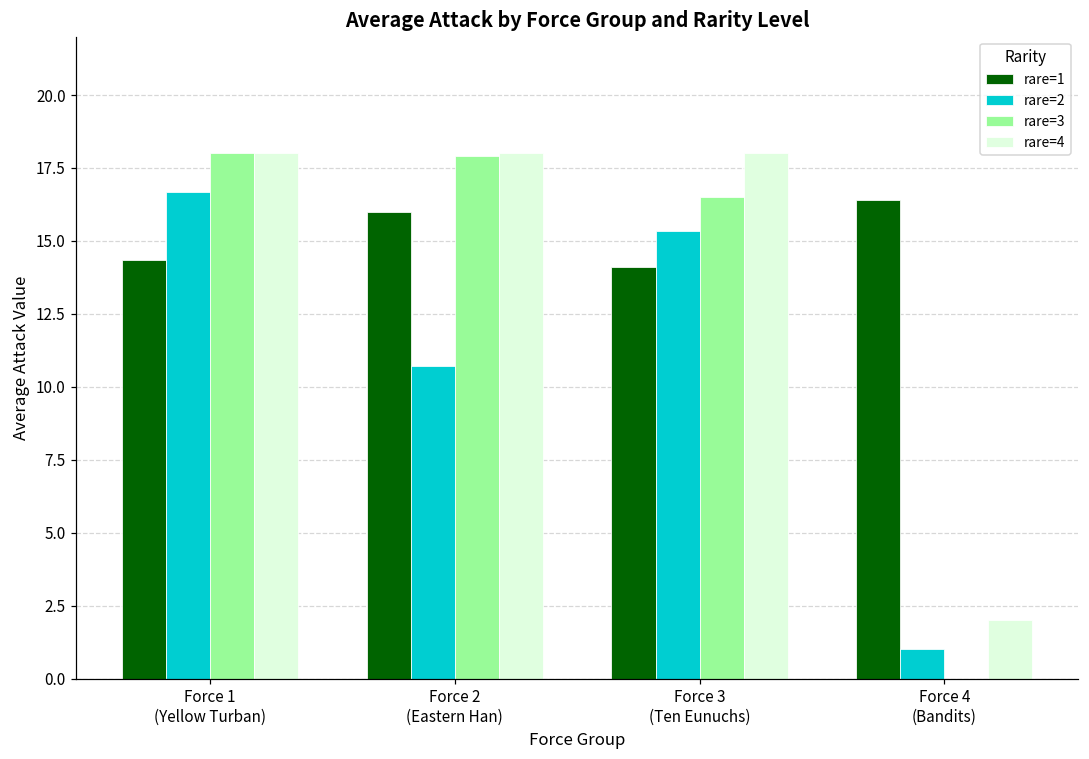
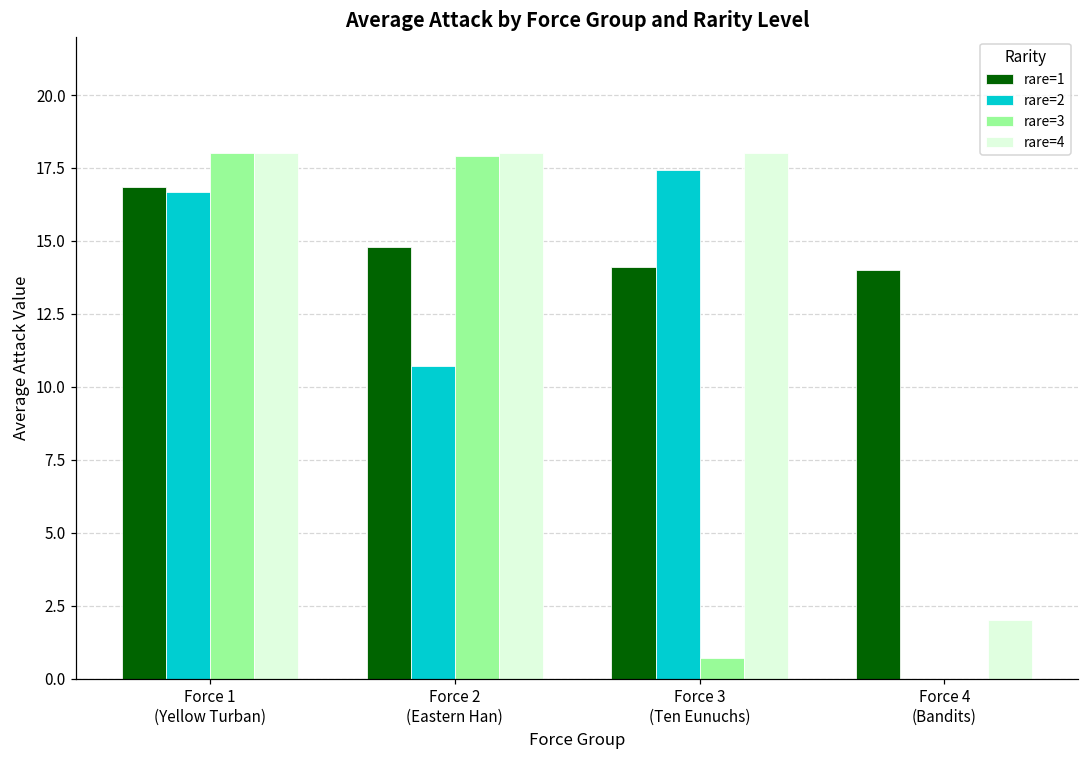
rare=1, Force 1 (Yellow Turban): 14.3 -> 16.8
rare=1, Force 2 (Eastern Han): 16.0 -> 14.8
rare=2, Force 3 (Ten Eunuchs): 15.3 -> 17.4
rare=3, Force 3 (Ten Eunuchs): 16.5 -> 0.7
rare=1, Force 4 (Bandits): 16.4 -> 14.0
rare=2, Force 4 (Bandits): 1 -> 0
